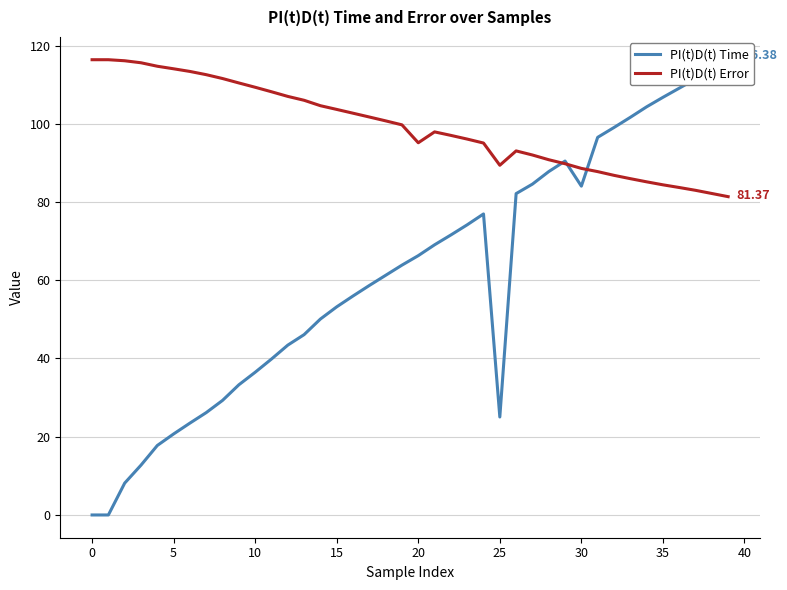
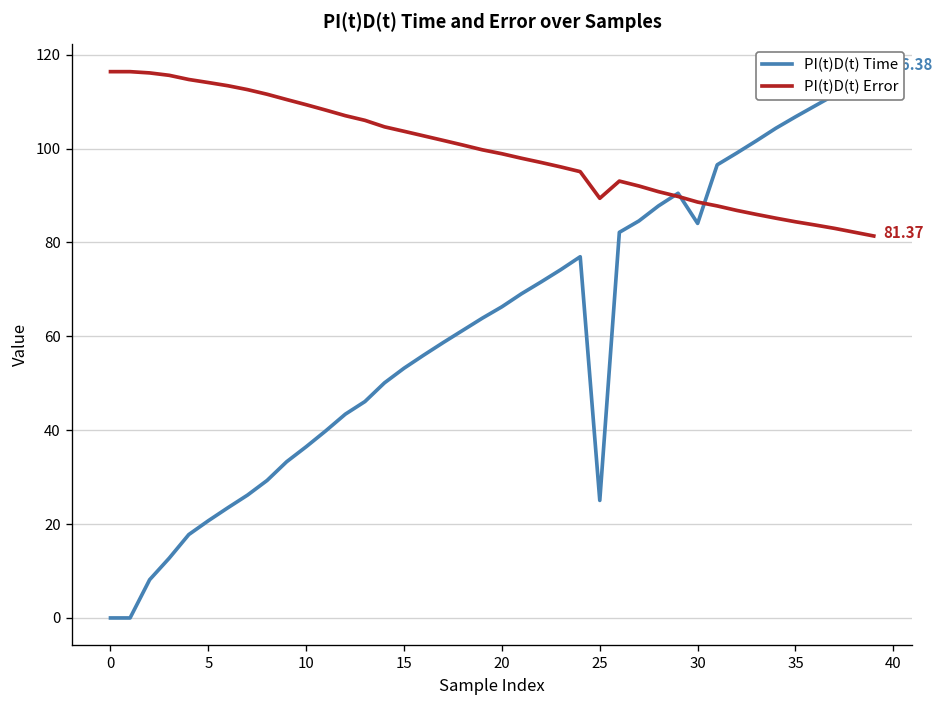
PI(t)D(t) Error, 20: 95 -> 99
